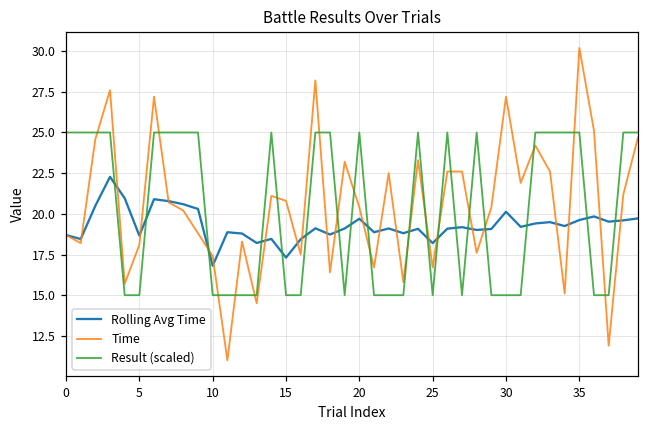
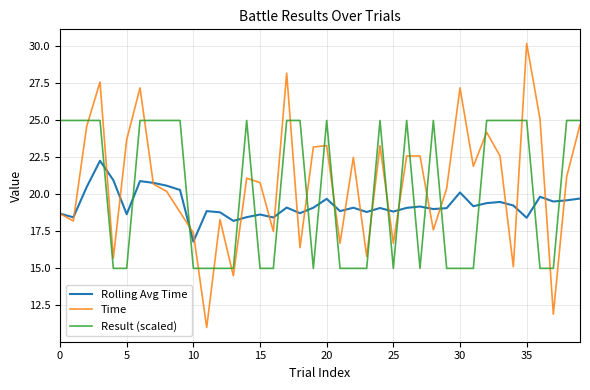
Time, 5: 18.1 -> 23.7
Rolling Avg Time, 15: 17.3 -> 18.6
Time, 20: 20.4 -> 23.3
Rolling Avg Time, 25: 18.2 -> 18.8
Rolling Avg Time, 35: 19.6 -> 18.4
